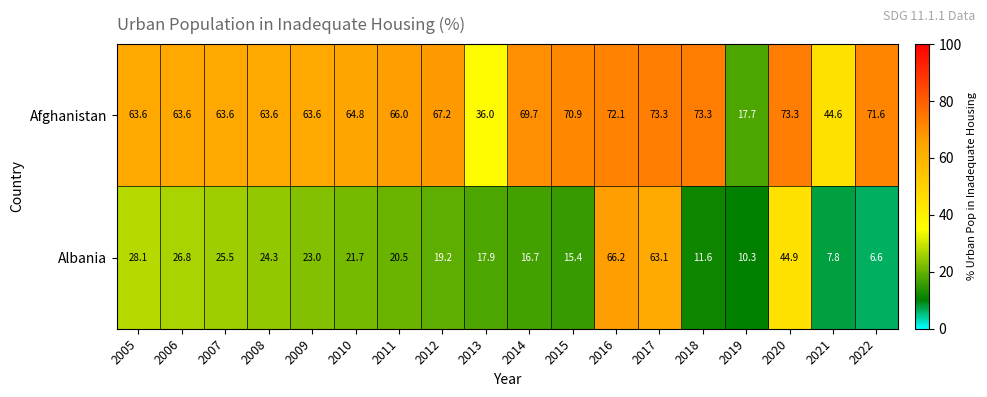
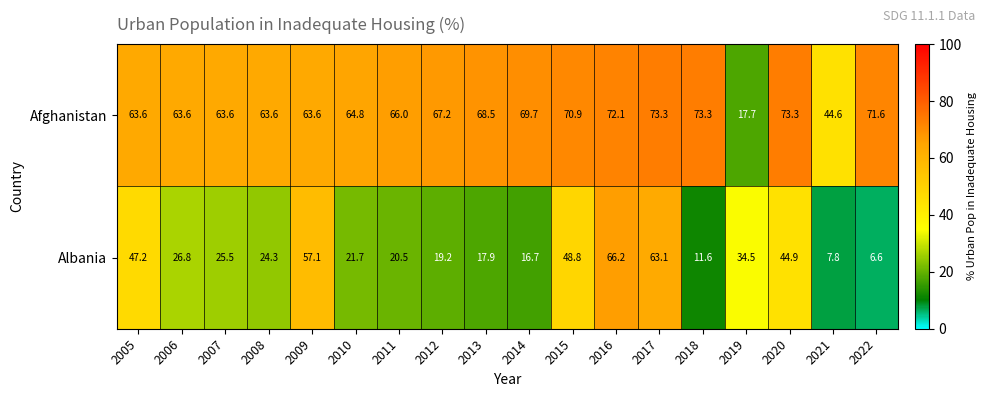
Afghanistan, 2013: 36.0 -> 68.5
Albania, 2005: 28.1 -> 47.2
Albania, 2009: 23.0 -> 57.1
Albania, 2015: 15.4 -> 48.8
Albania, 2019: 10.3 -> 34.5
